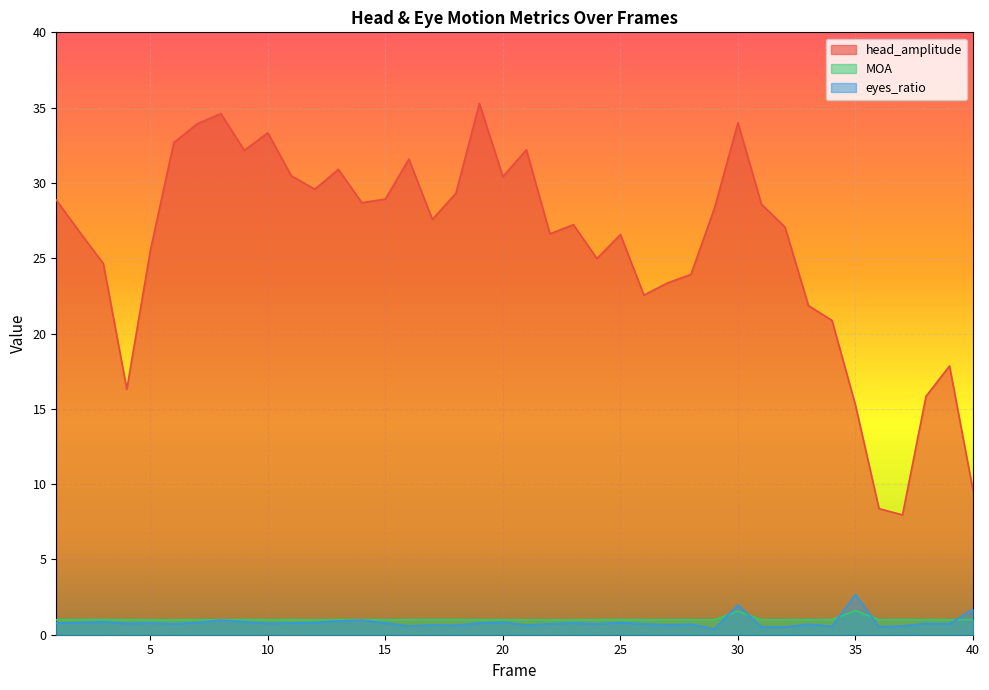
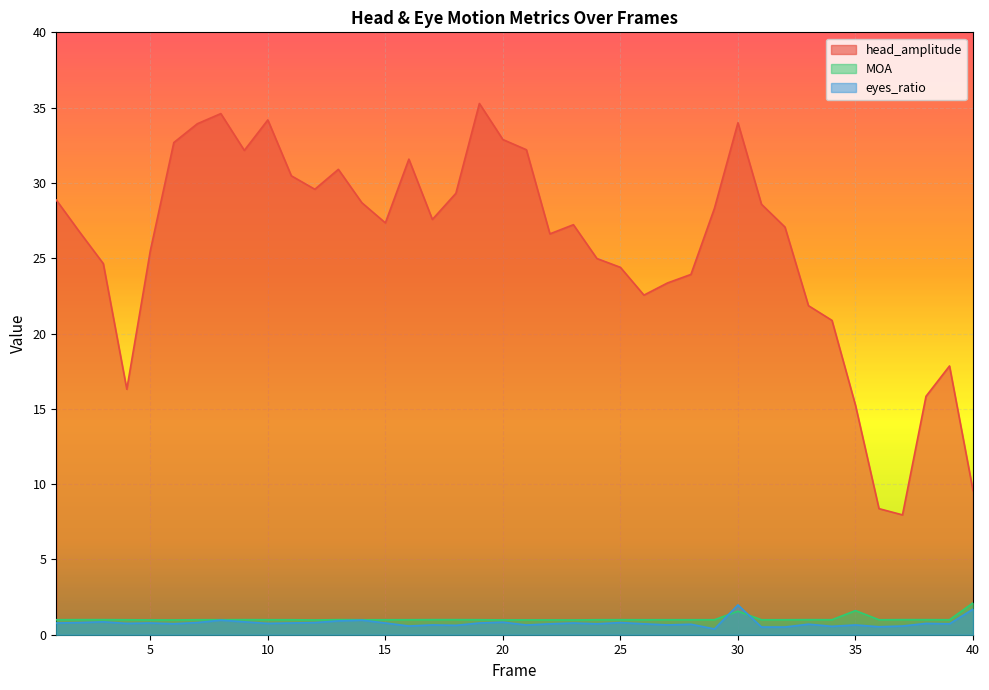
head_amplitude, 10: 33.3 -> 34.2
head_amplitude, 15: 28.9 -> 27.3
head_amplitude, 20: 30.4 -> 32.9
head_amplitude, 25: 26.6 -> 24.4
eyes_ratio, 35: 2.7 -> 0.6
MOA, 40: 1.0 -> 2.1
